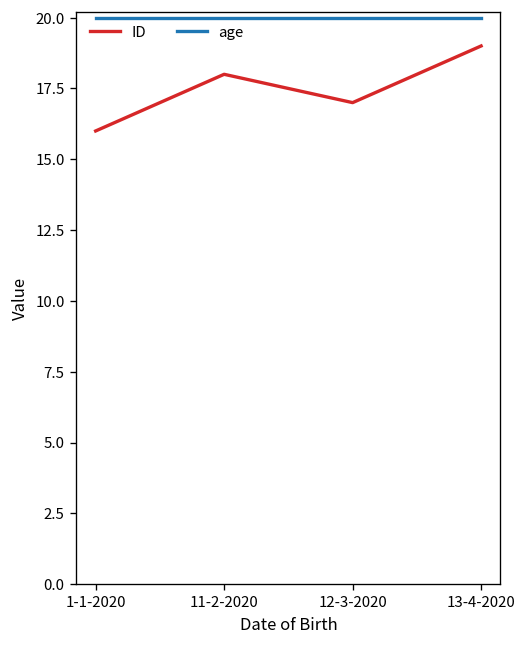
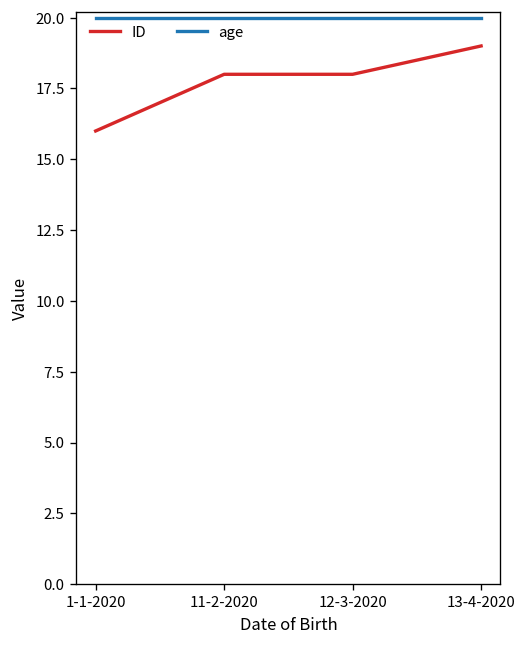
ID, 12-3-2020: 17 -> 18
